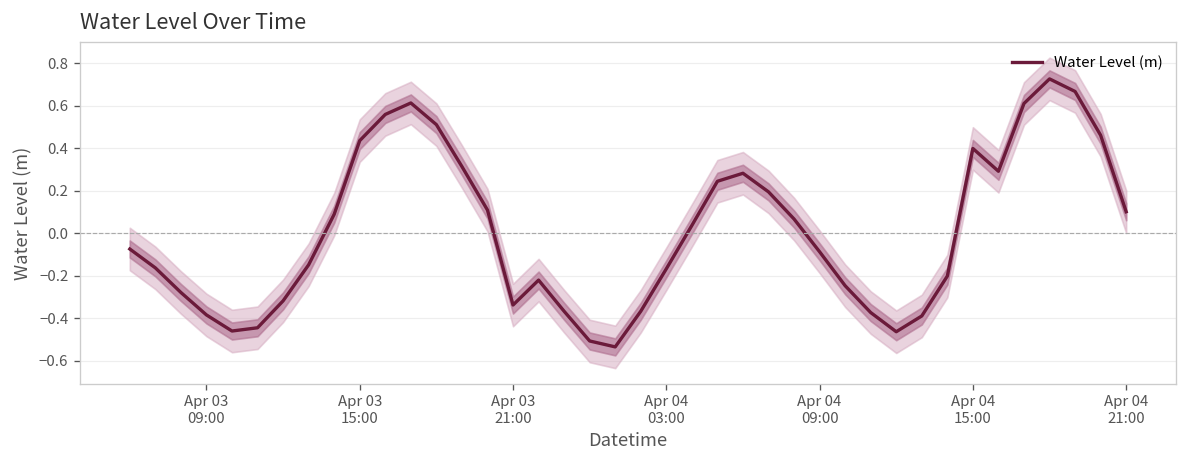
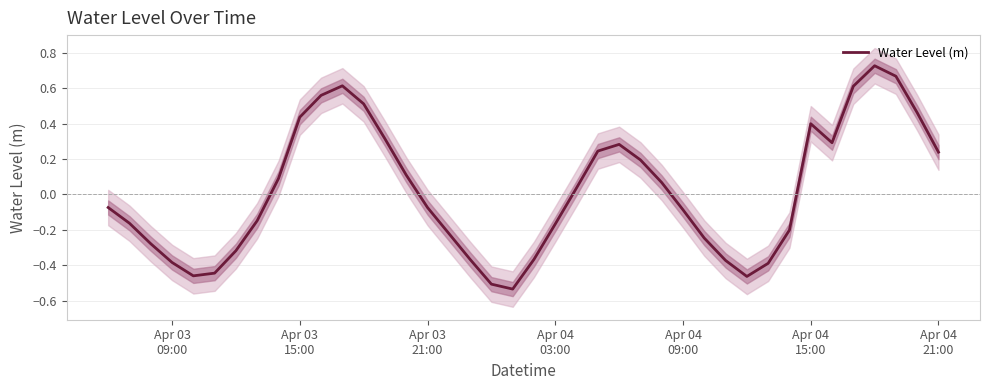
Water Level (m), Apr 03 21:00: -0.34 -> -0.07
Water Level (m), Apr 04 21:00: 0.10 -> 0.24
